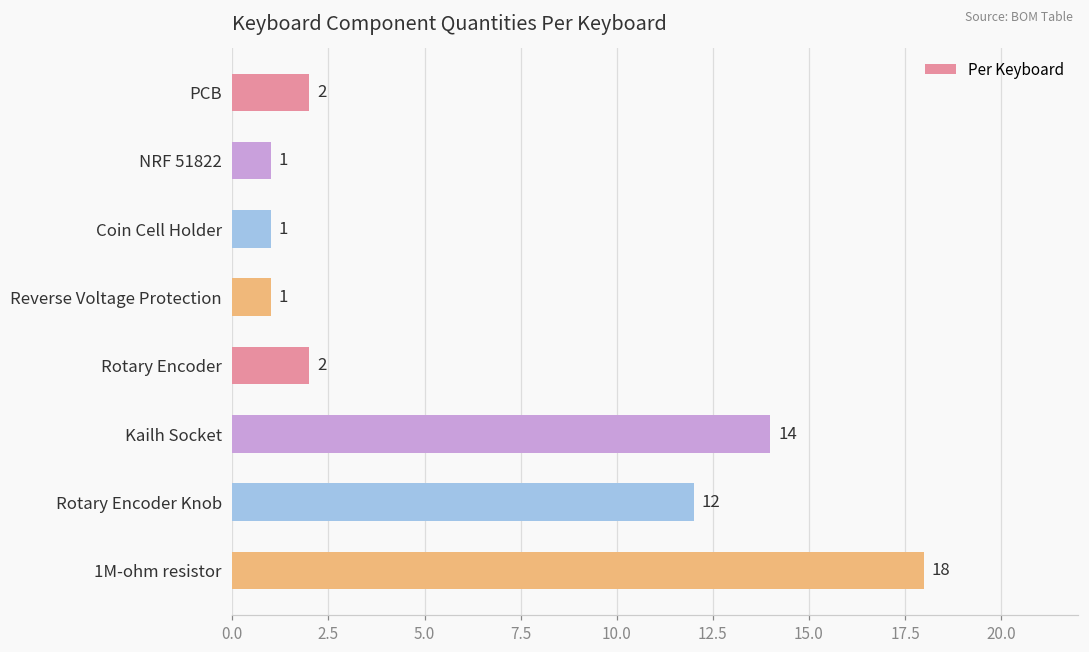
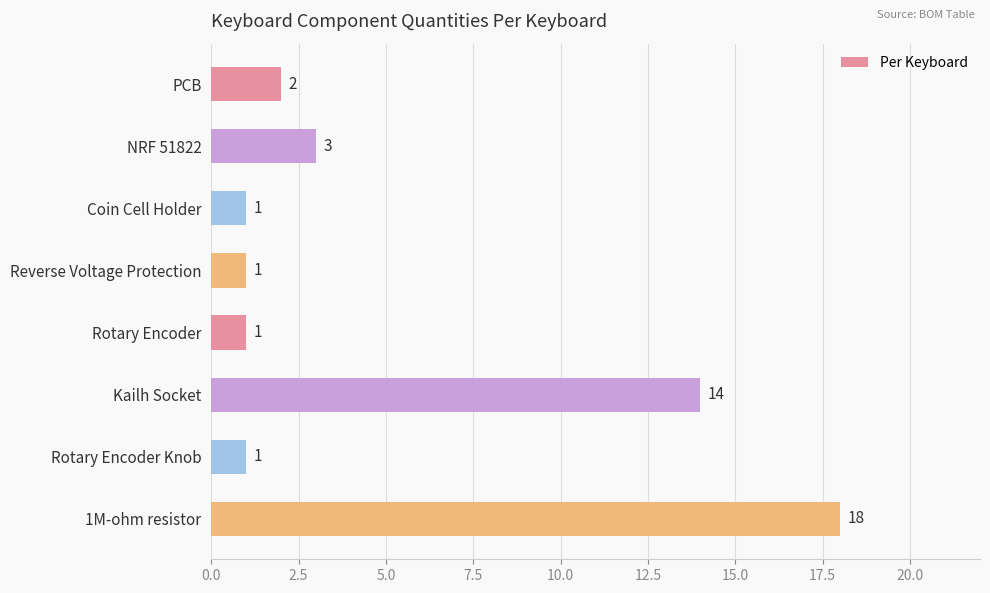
NRF 51822: 1 -> 3
Rotary Encoder: 2 -> 1
Rotary Encoder Knob: 12 -> 1
